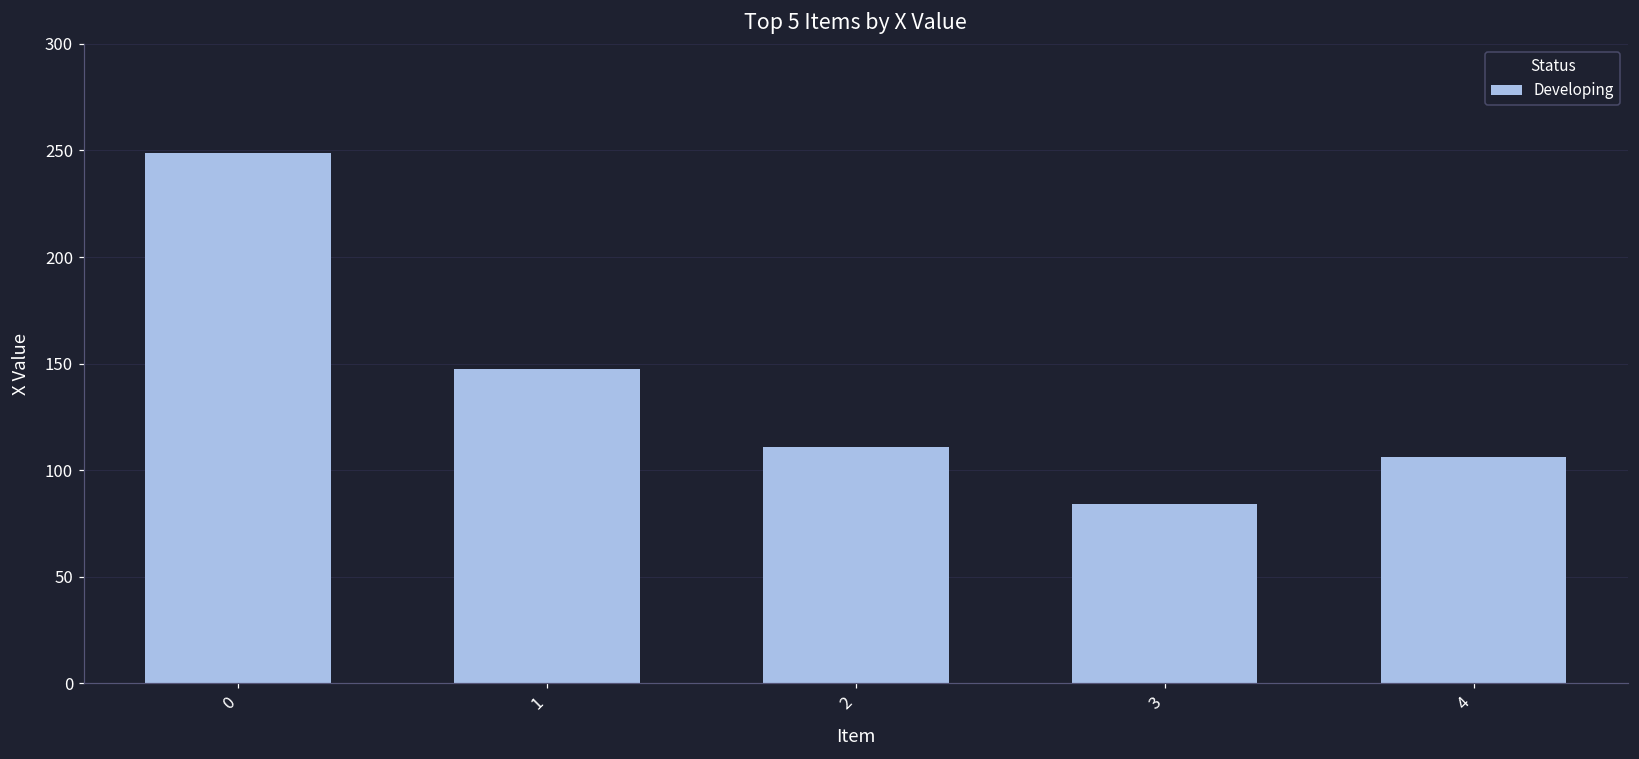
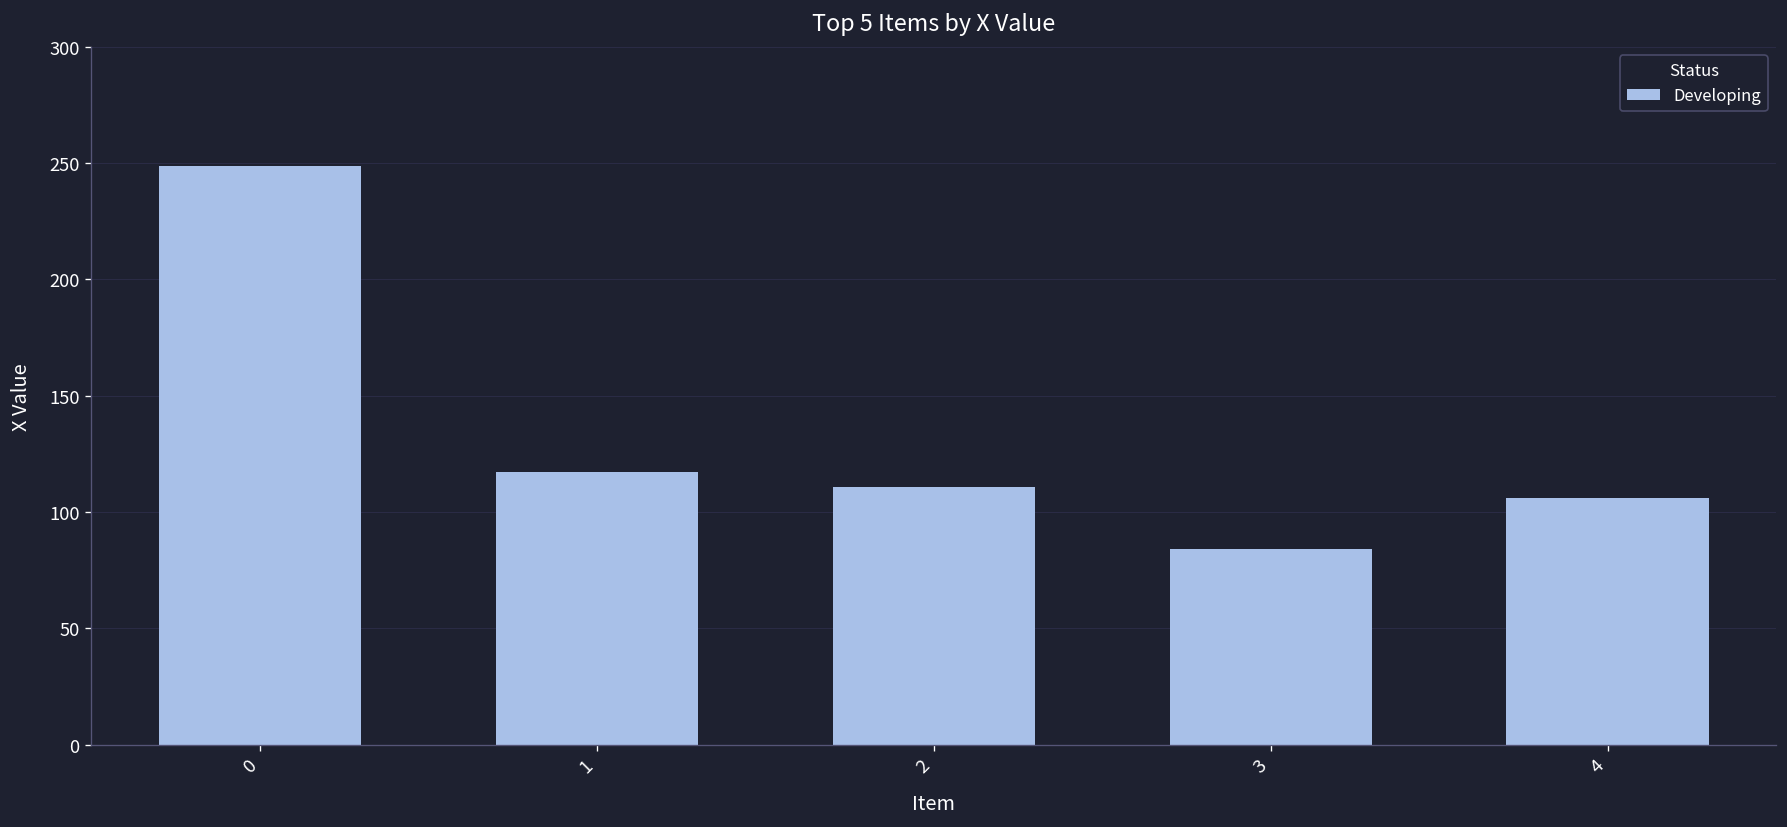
1: 147 -> 117
